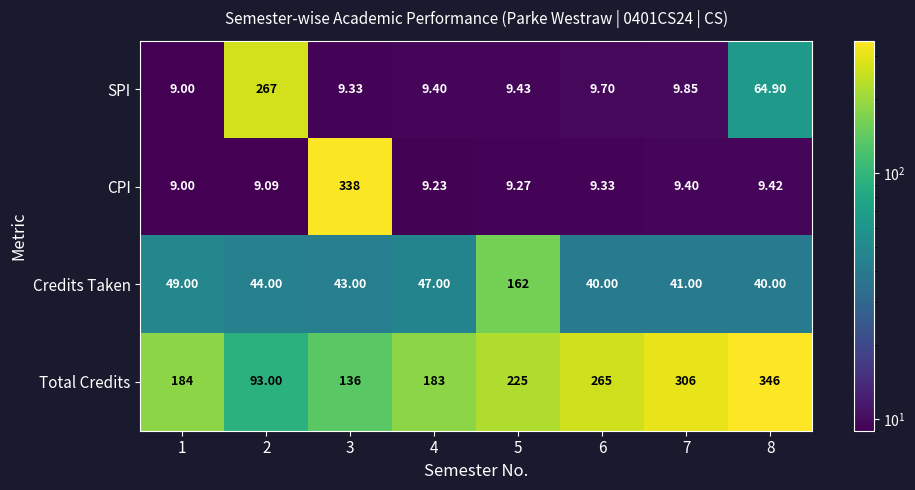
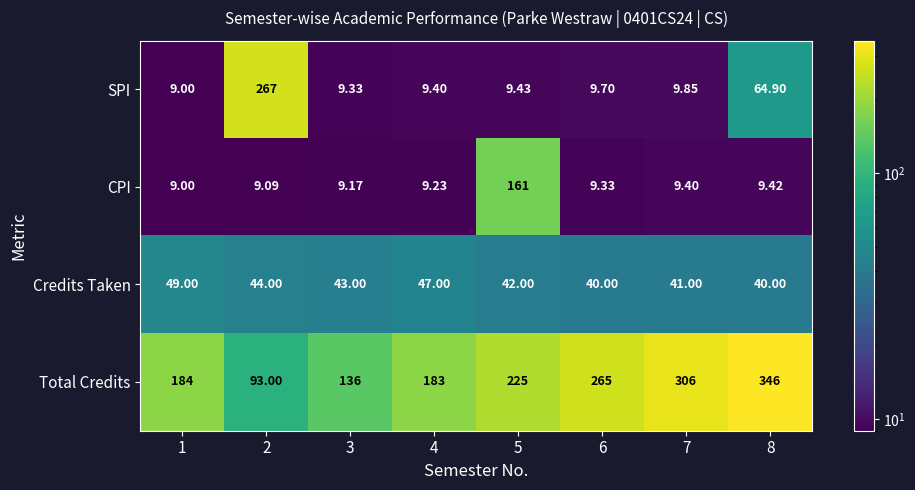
CPI, 3: 338 -> 9.17
CPI, 5: 9.27 -> 161
Credits Taken, 5: 162 -> 42.00
